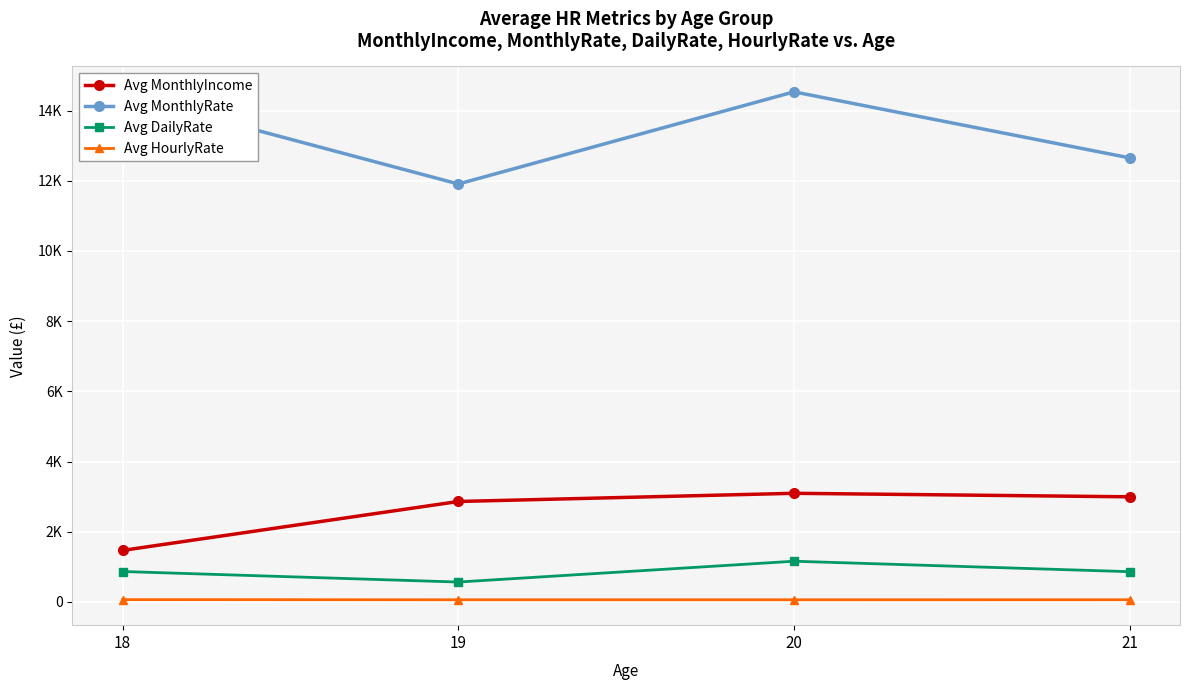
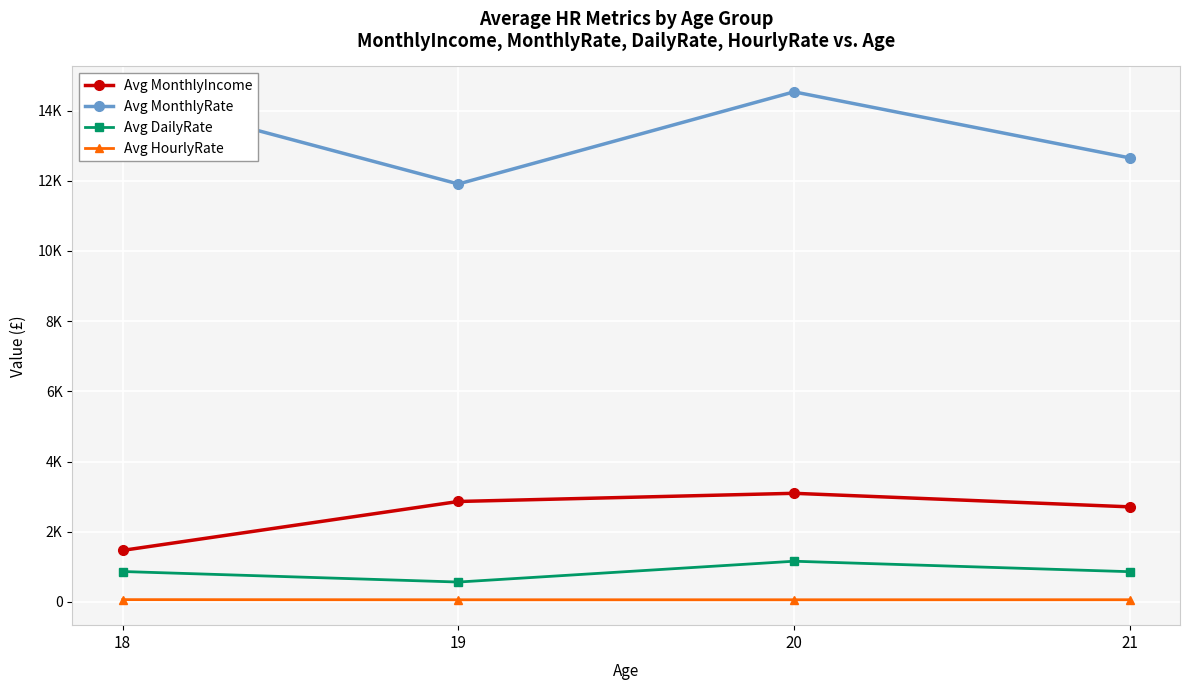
Avg MonthlyIncome, 21: 3000 -> 2700
